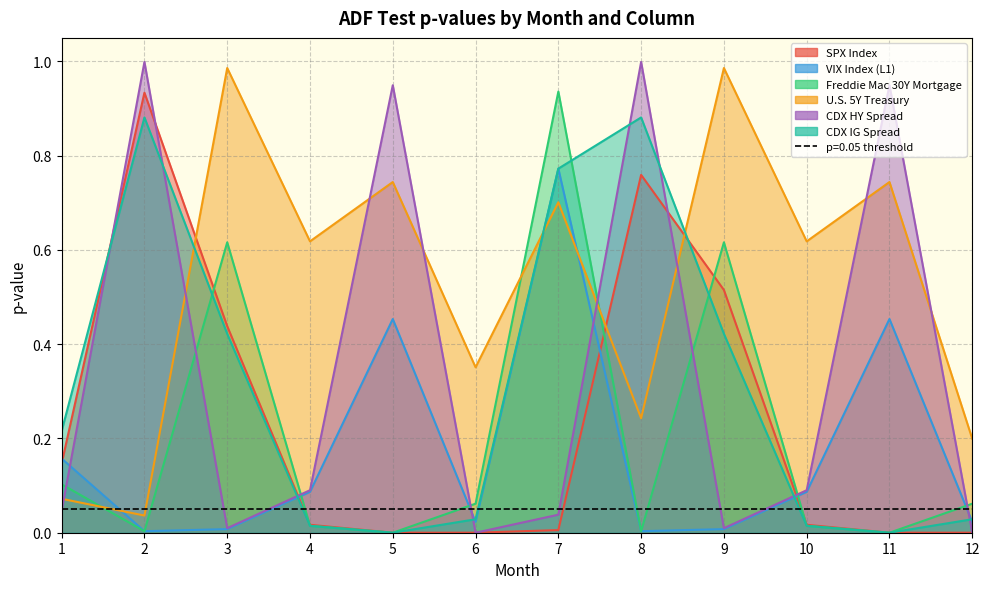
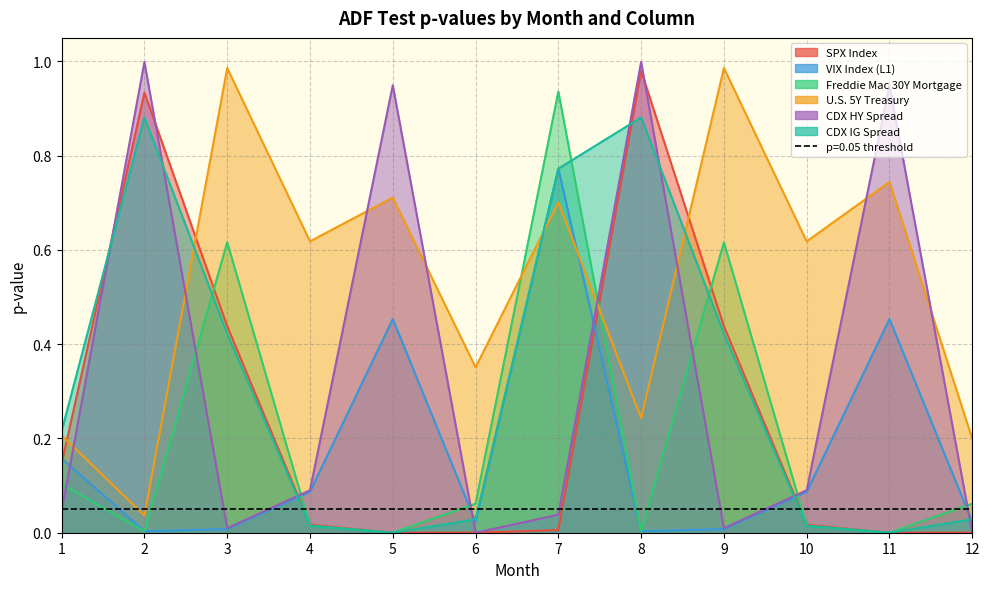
U.S. 5Y Treasury, 1: 0.07 -> 0.21
U.S. 5Y Treasury, 5: 0.74 -> 0.71
SPX Index, 8: 0.76 -> 0.98
SPX Index, 9: 0.52 -> 0.44
